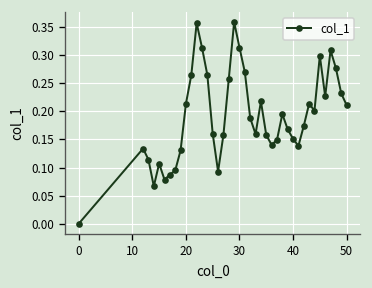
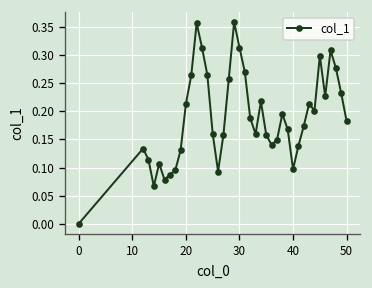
40: 0.15 -> 0.10
50: 0.21 -> 0.18
